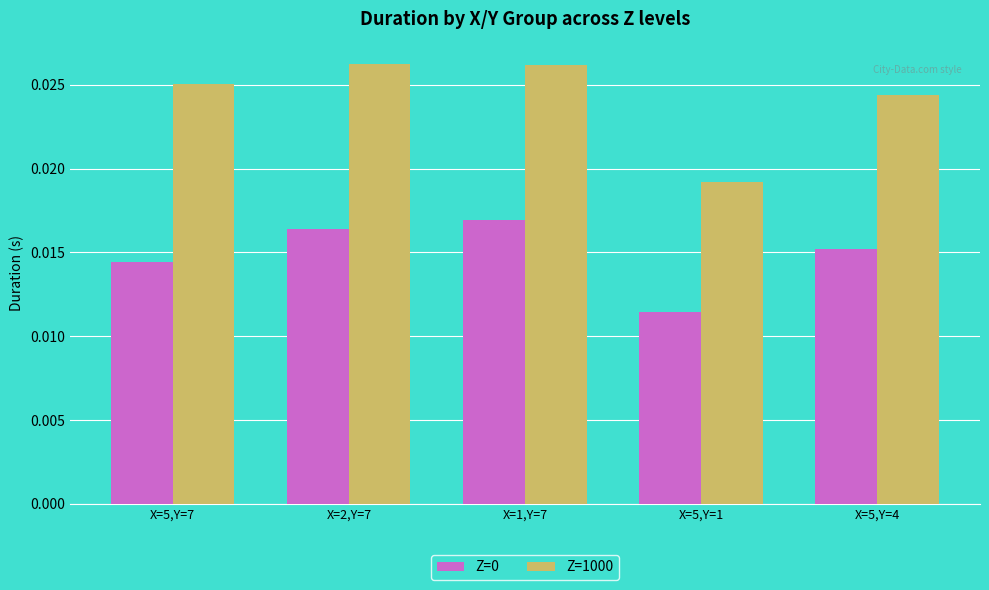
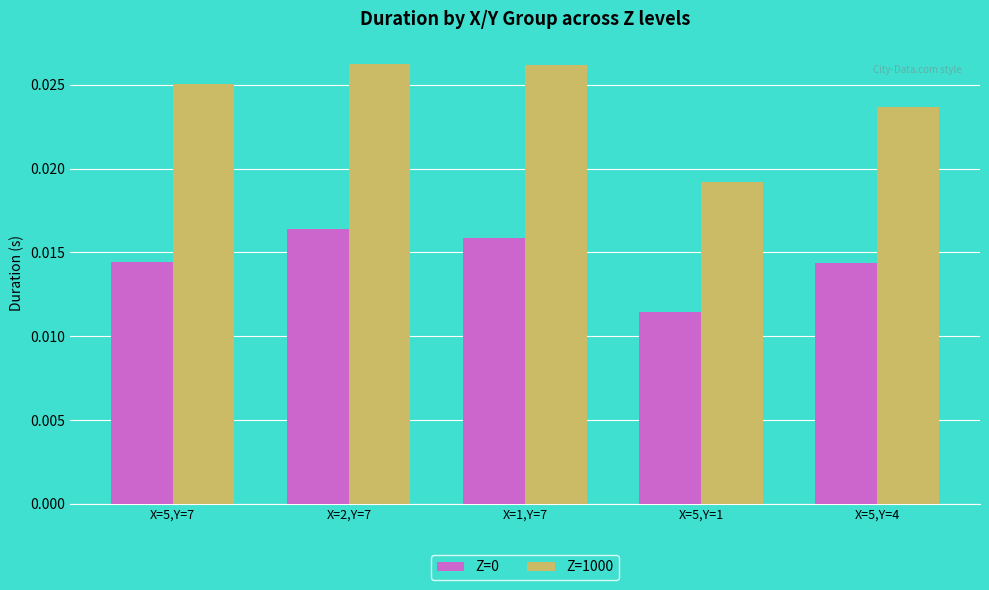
Z=0, X=1,Y=7: 0.0170 -> 0.0159
Z=0, X=5,Y=4: 0.0152 -> 0.0144
Z=1000, X=5,Y=4: 0.0244 -> 0.0237
